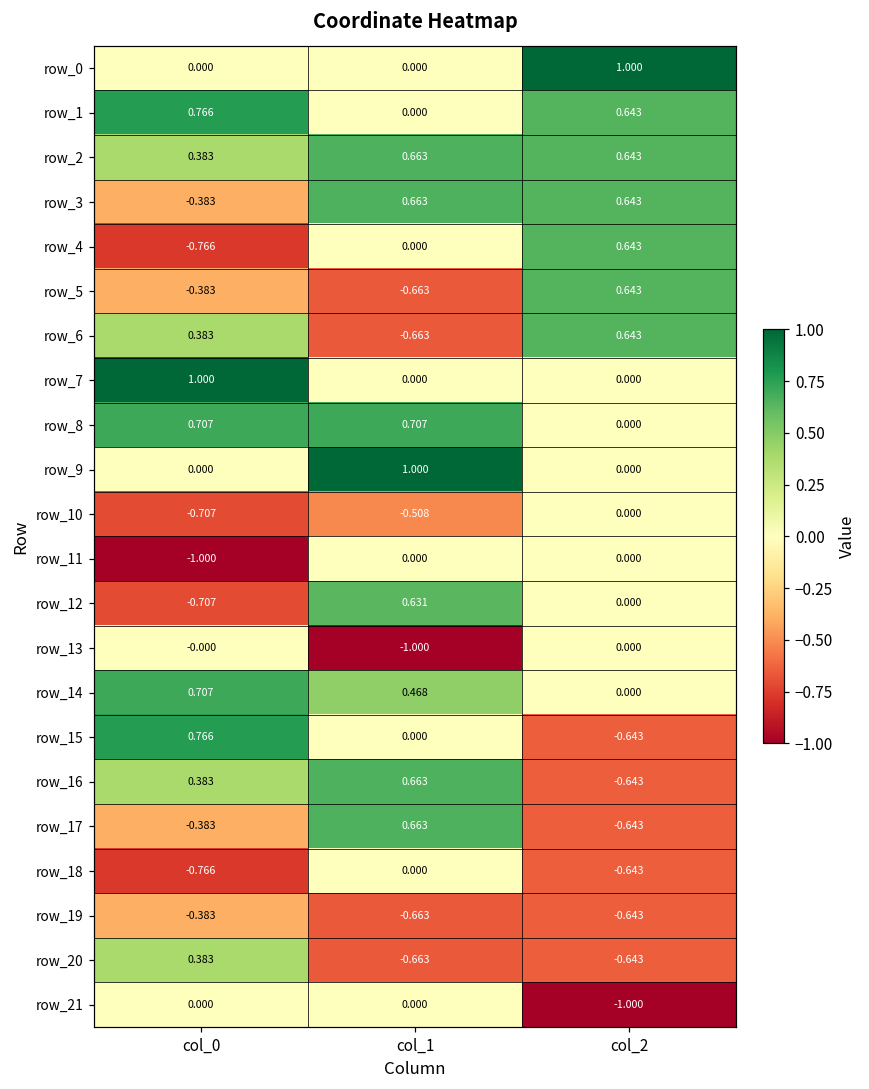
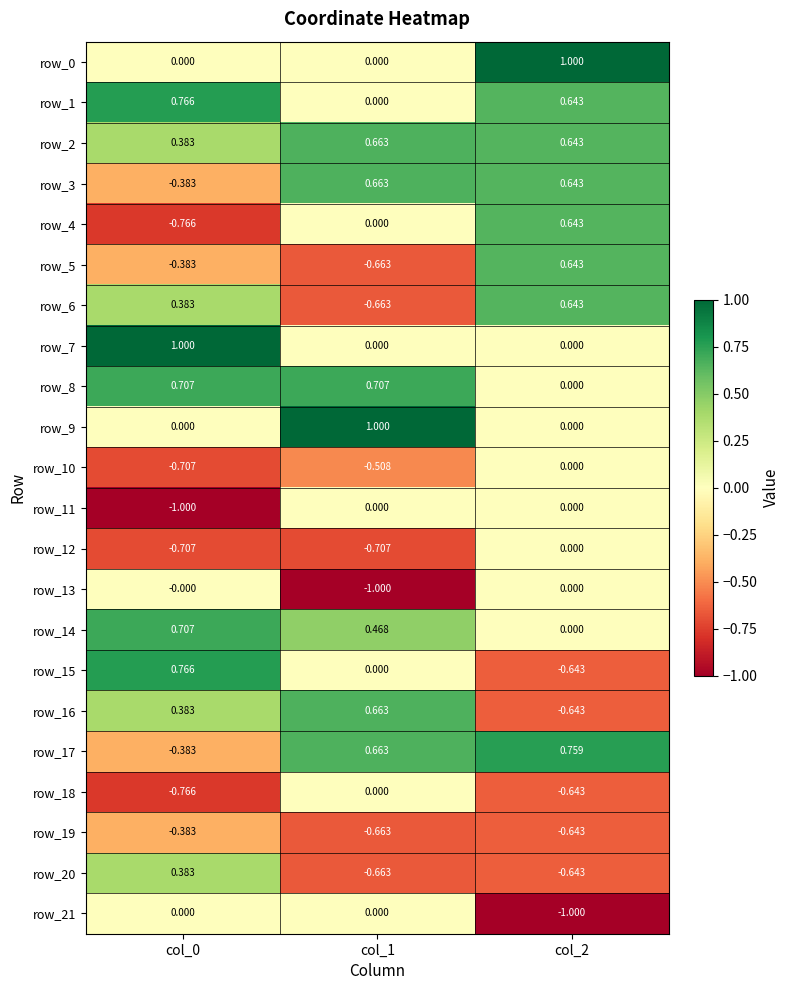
row_12, col_1: 0.631 -> -0.707
row_17, col_2: -0.643 -> 0.759
